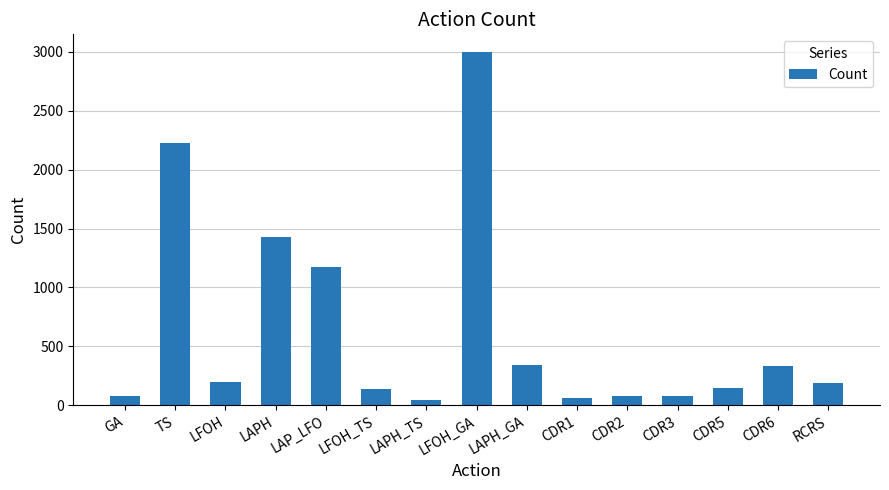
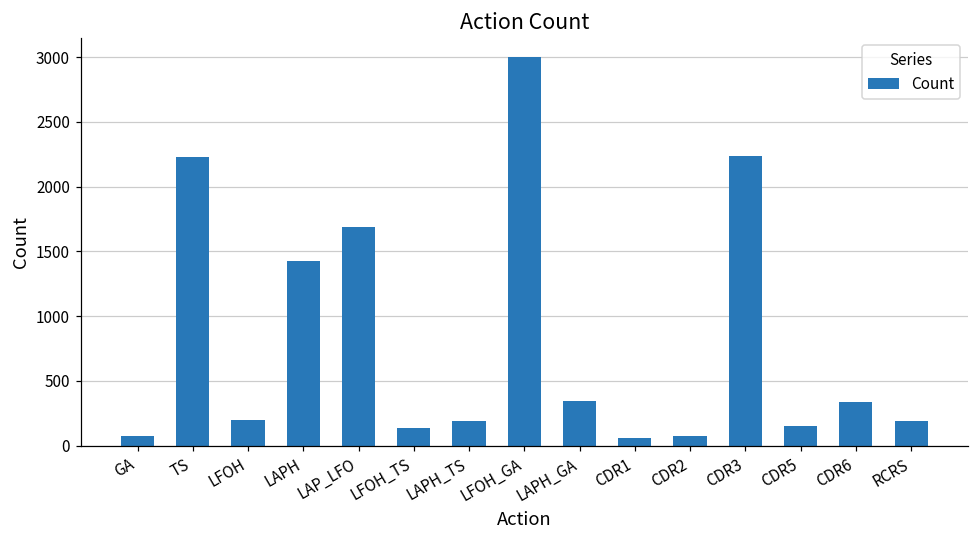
LAP_LFO: 1170 -> 1690
LAPH_TS: 40 -> 190
CDR3: 80 -> 2230
